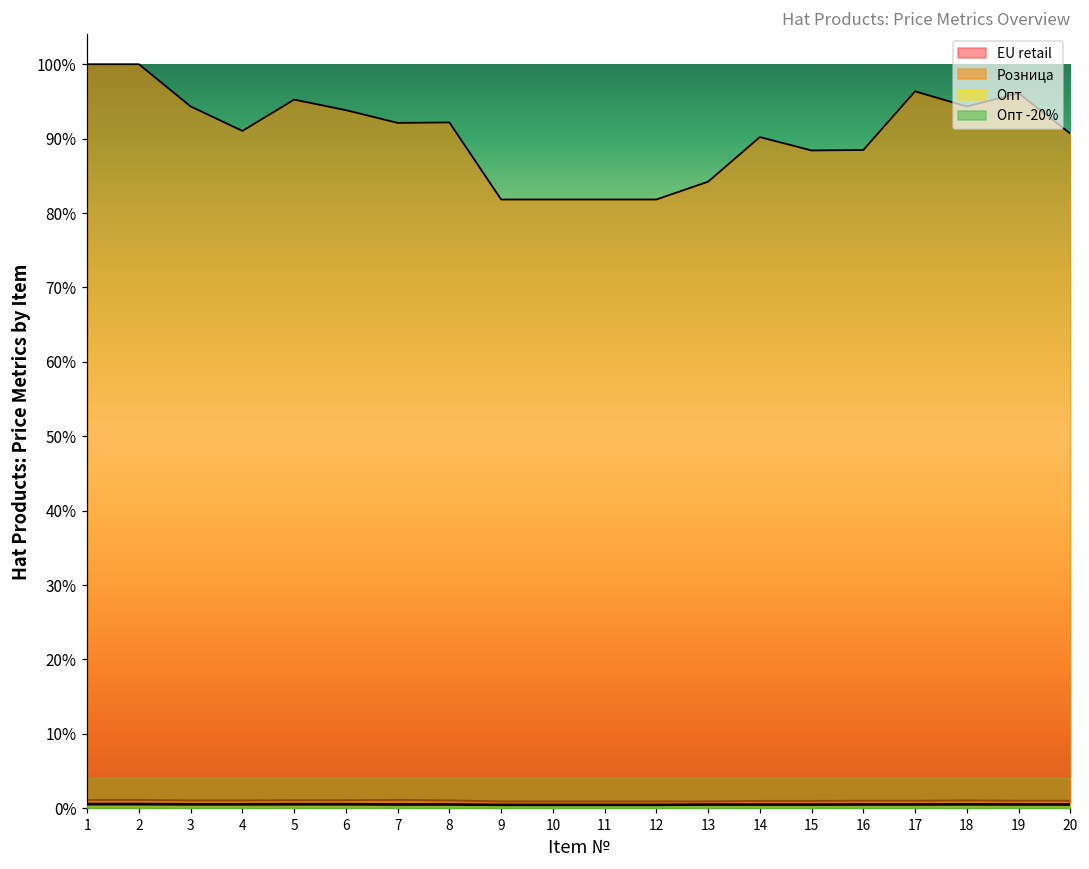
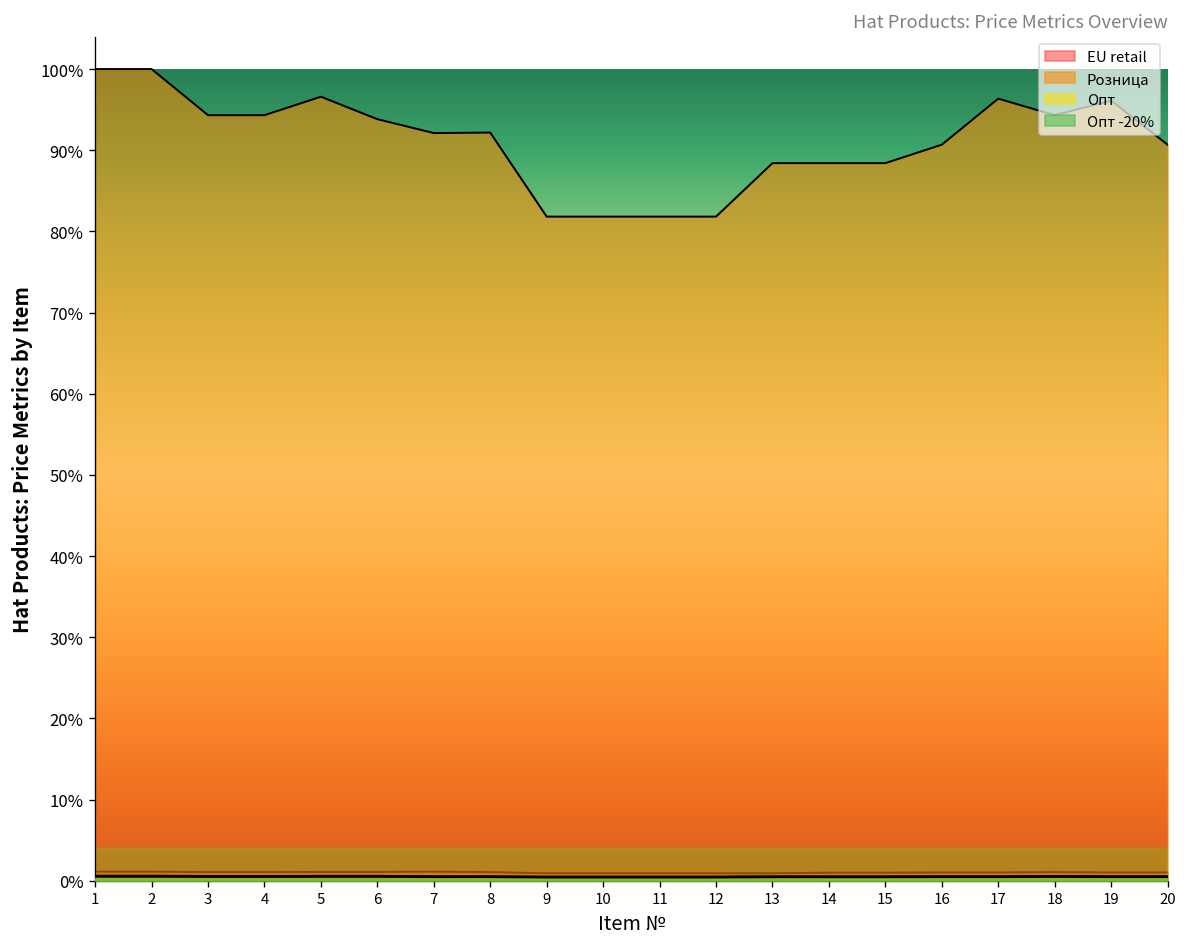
Розница, 4: 91% -> 94%
Розница, 5: 95% -> 97%
Розница, 13: 84% -> 88%
Розница, 14: 90% -> 88%
Розница, 16: 88% -> 91%
